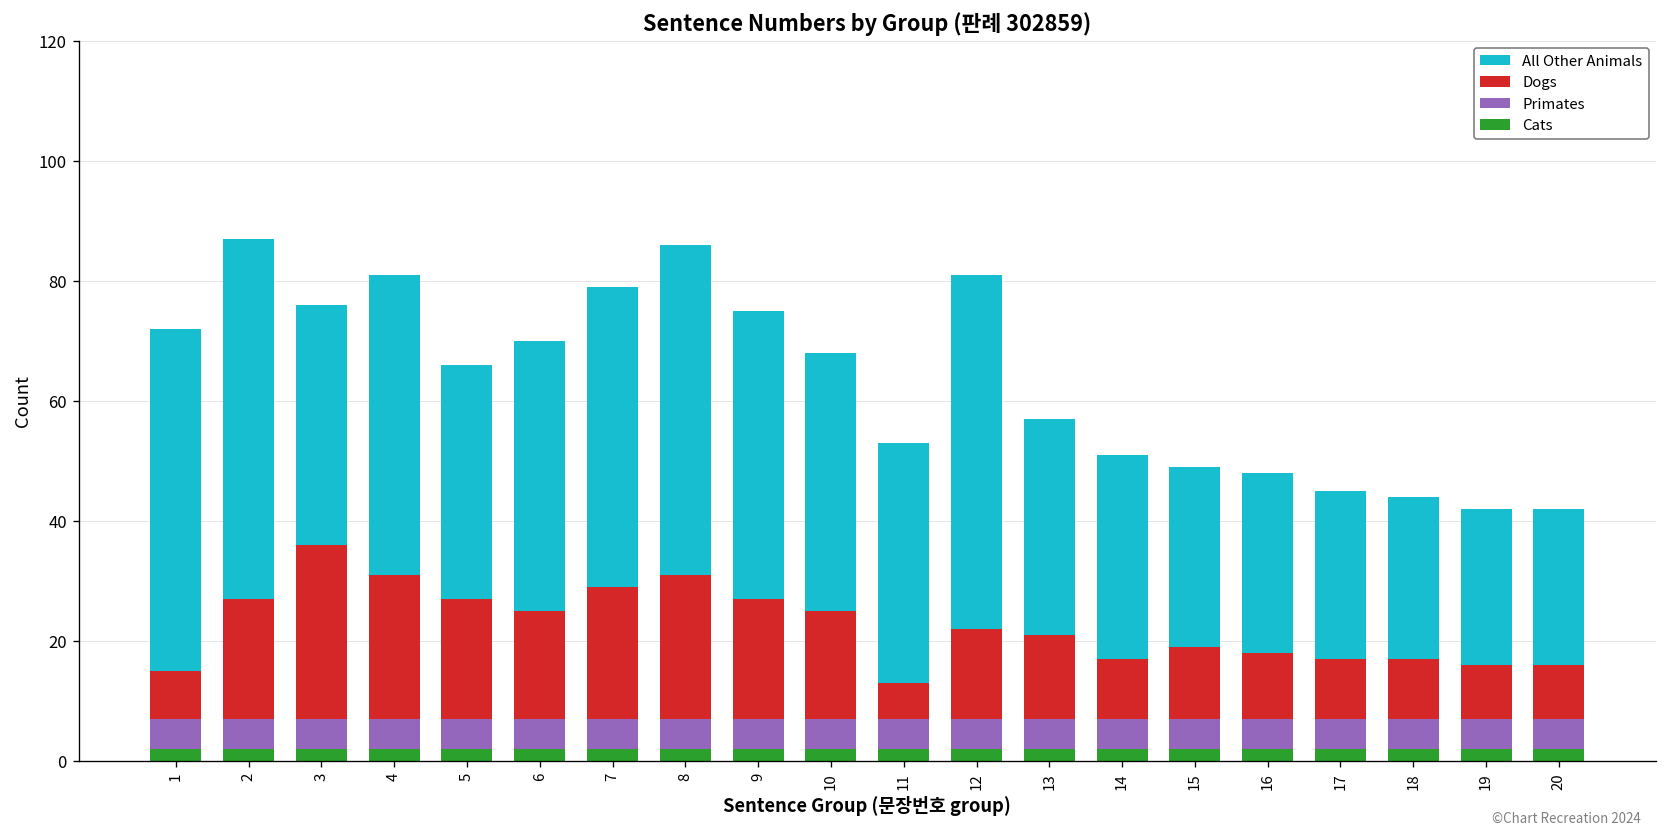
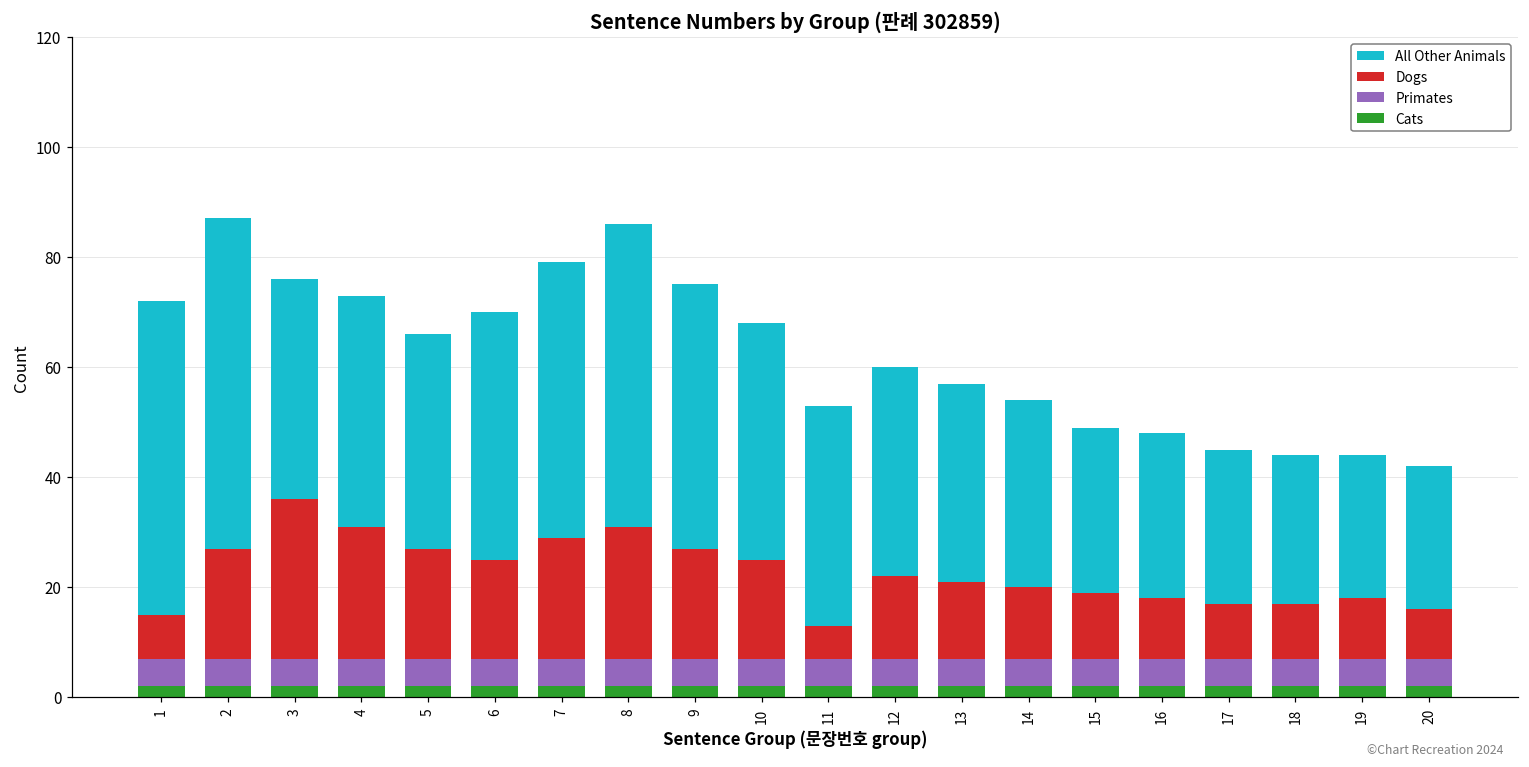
All Other Animals, 4: 50 -> 42
All Other Animals, 12: 59 -> 38
Dogs, 14: 10 -> 13
Dogs, 19: 9 -> 11
